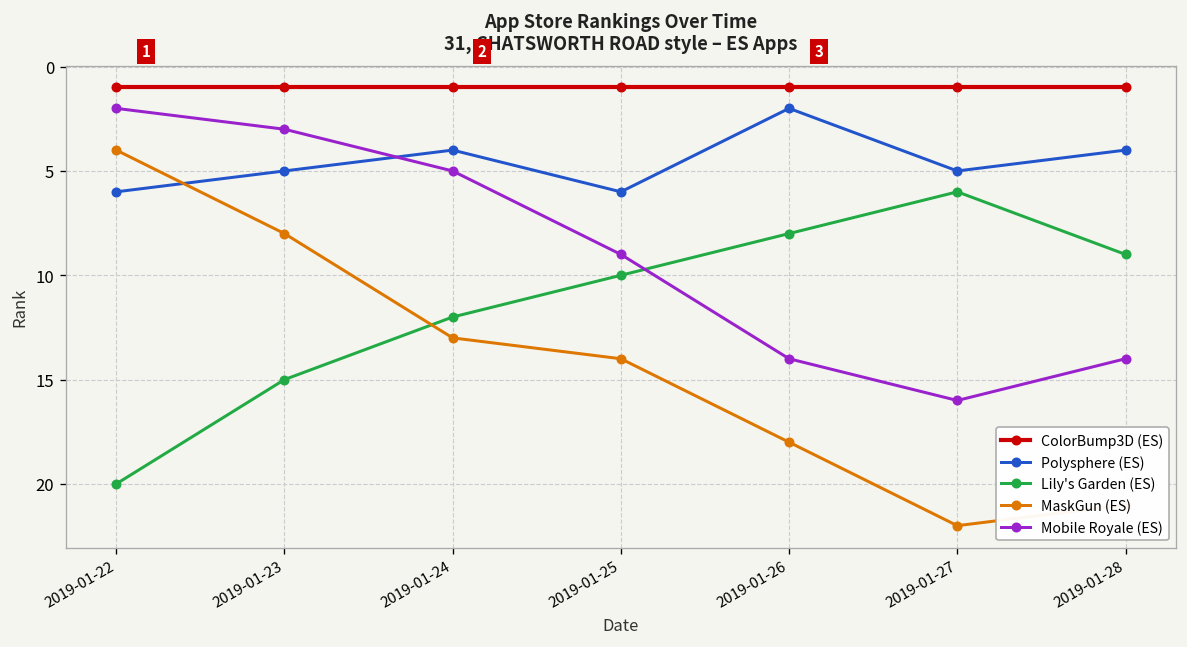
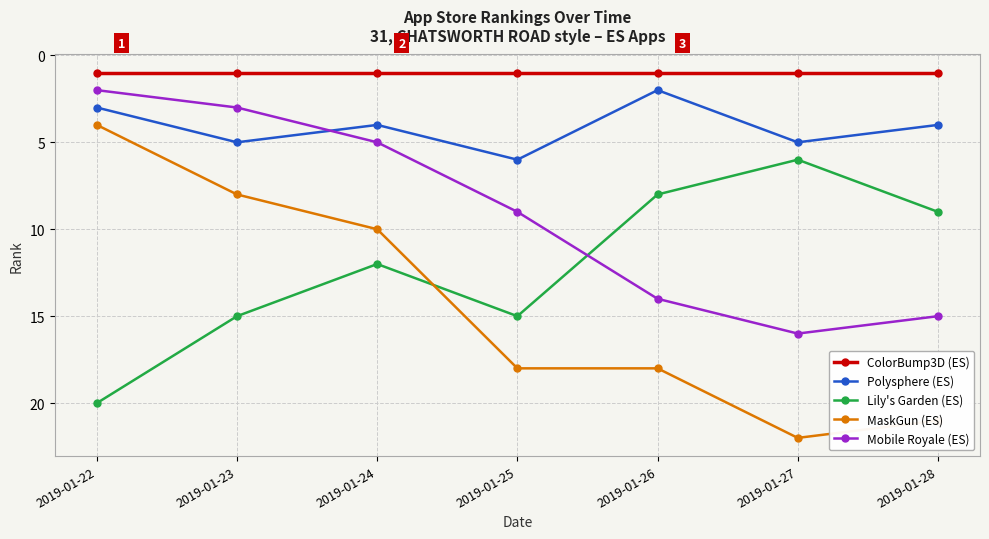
Polysphere (ES), 2019-01-22: 6 -> 3
MaskGun (ES), 2019-01-24: 13 -> 10
Lily's Garden (ES), 2019-01-25: 10 -> 15
MaskGun (ES), 2019-01-25: 14 -> 18
Mobile Royale (ES), 2019-01-28: 14 -> 15
